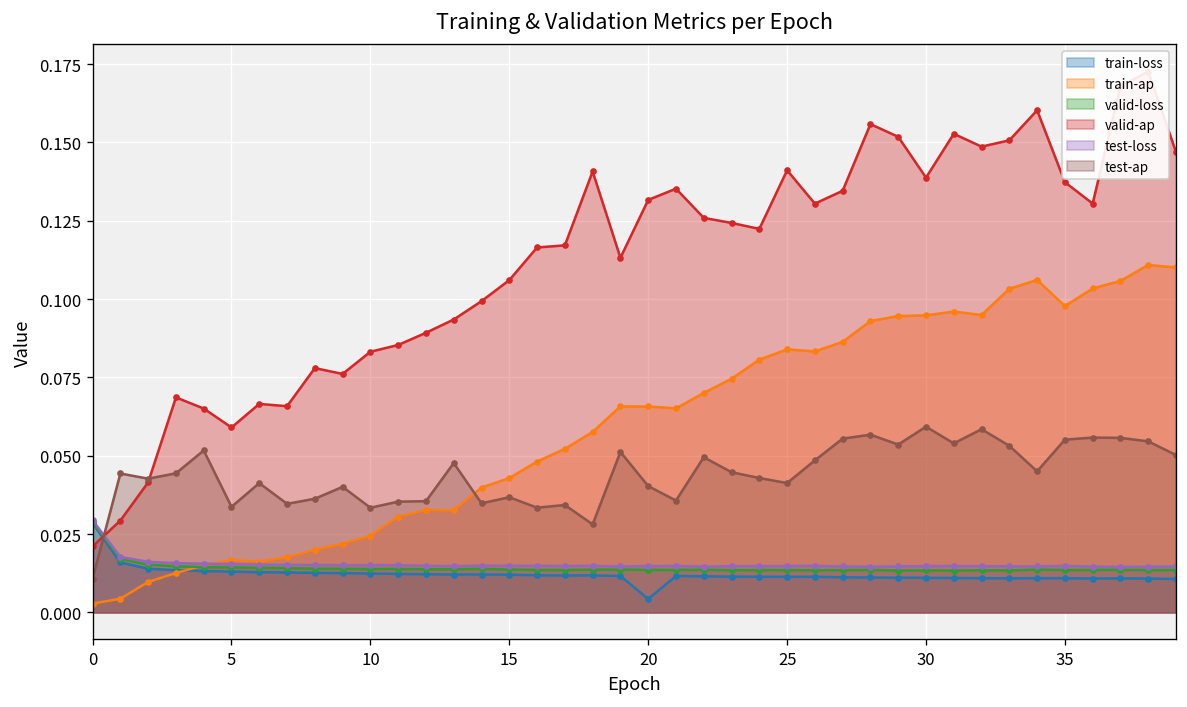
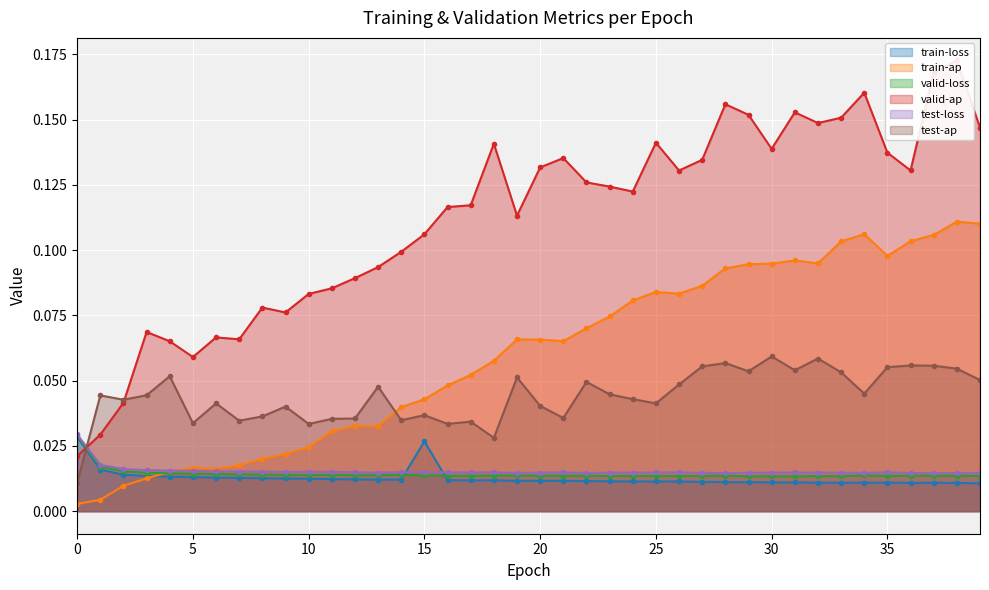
train-loss, 15: 0.012 -> 0.027
train-loss, 20: 0.004 -> 0.012
